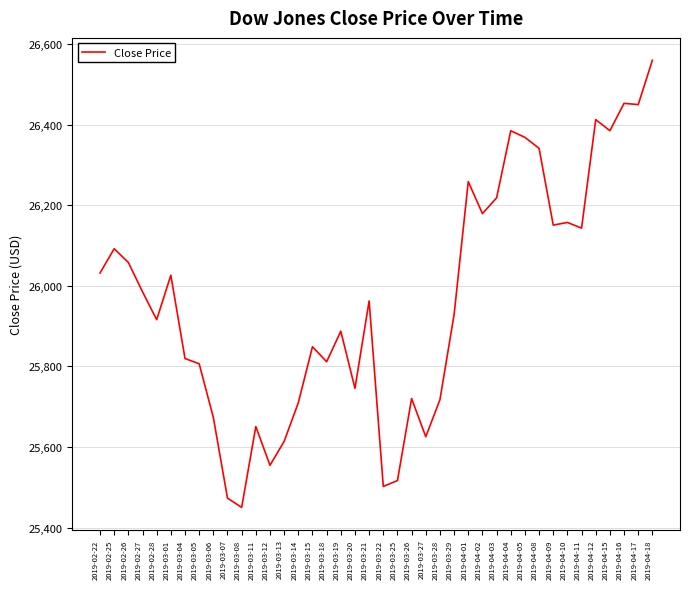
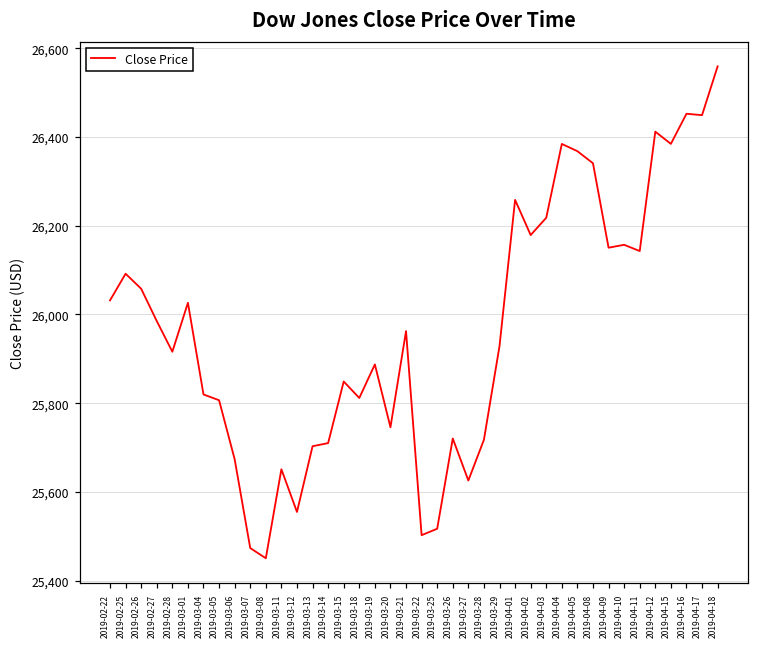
2019-03-13: 25,610 -> 25,700
